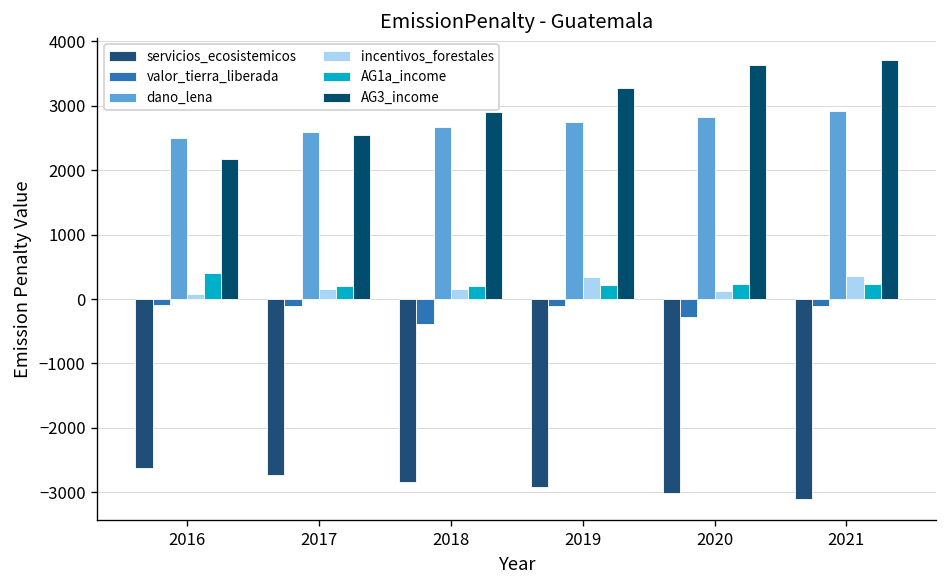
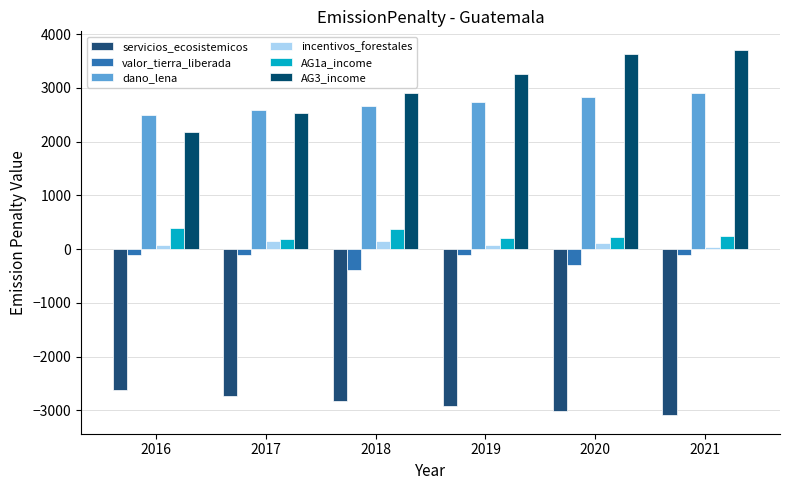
AG1a_income, 2018: 200 -> 400
incentivos_forestales, 2019: 300 -> 100
incentivos_forestales, 2021: 400 -> 0
